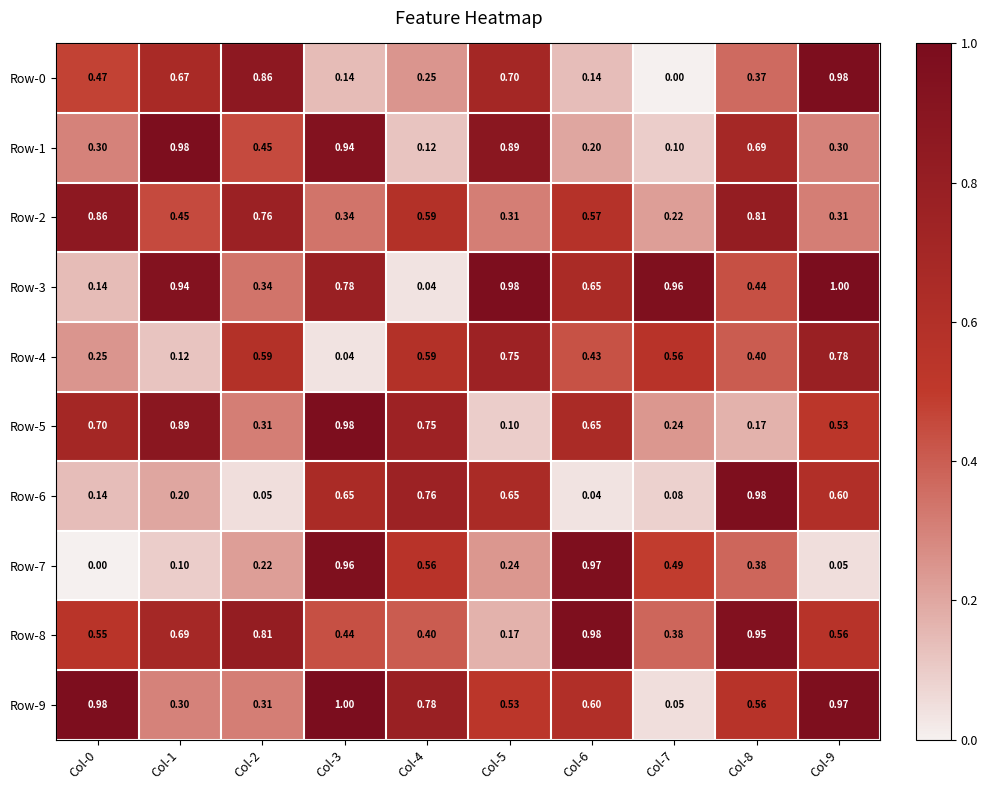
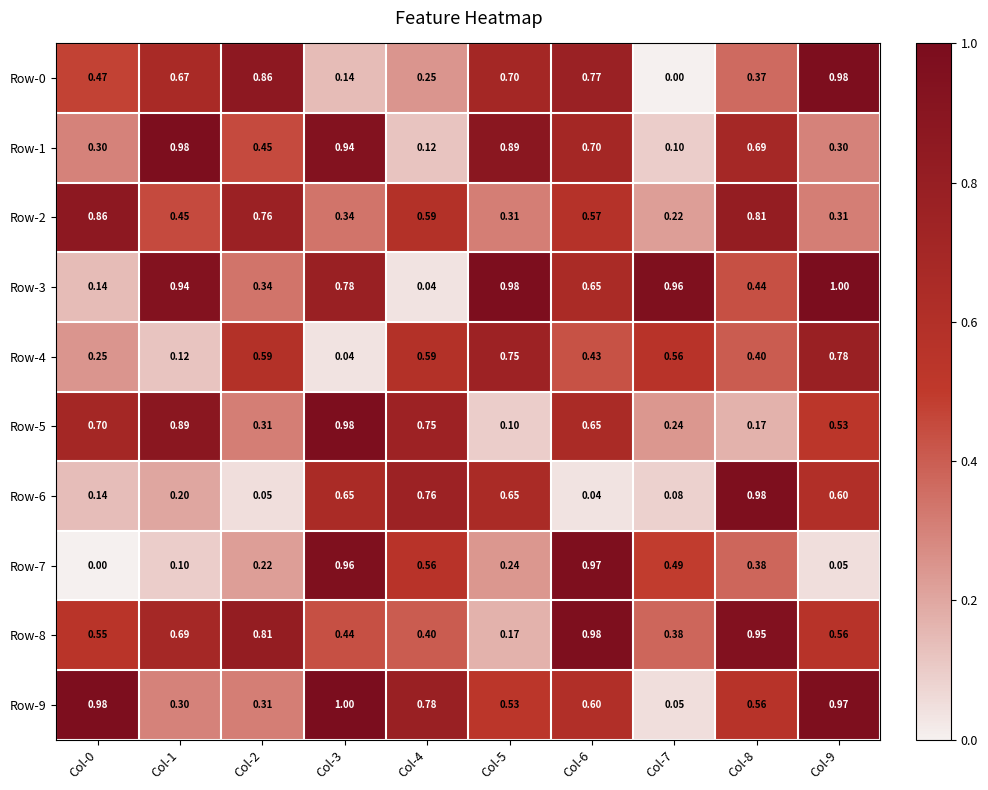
Row-0, Col-6: 0.14 -> 0.77
Row-1, Col-6: 0.20 -> 0.70
